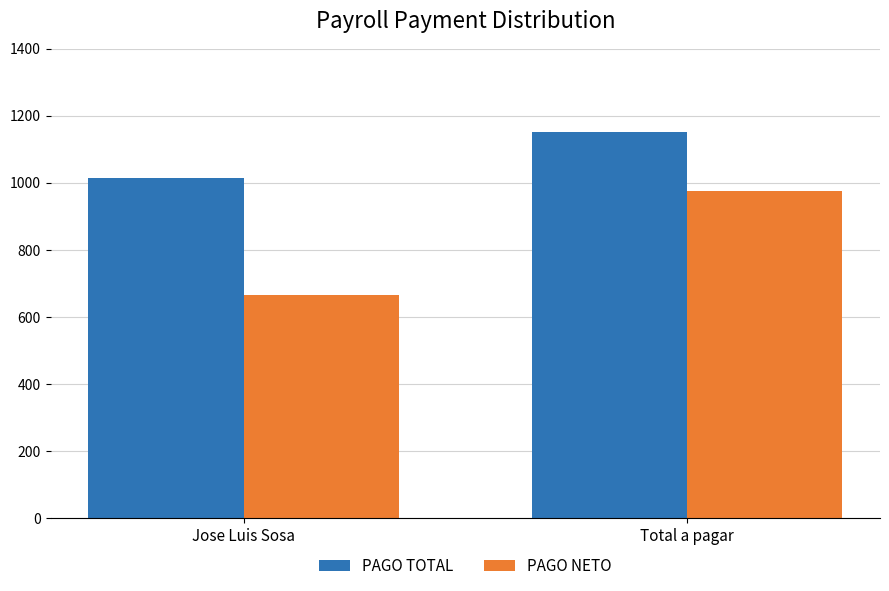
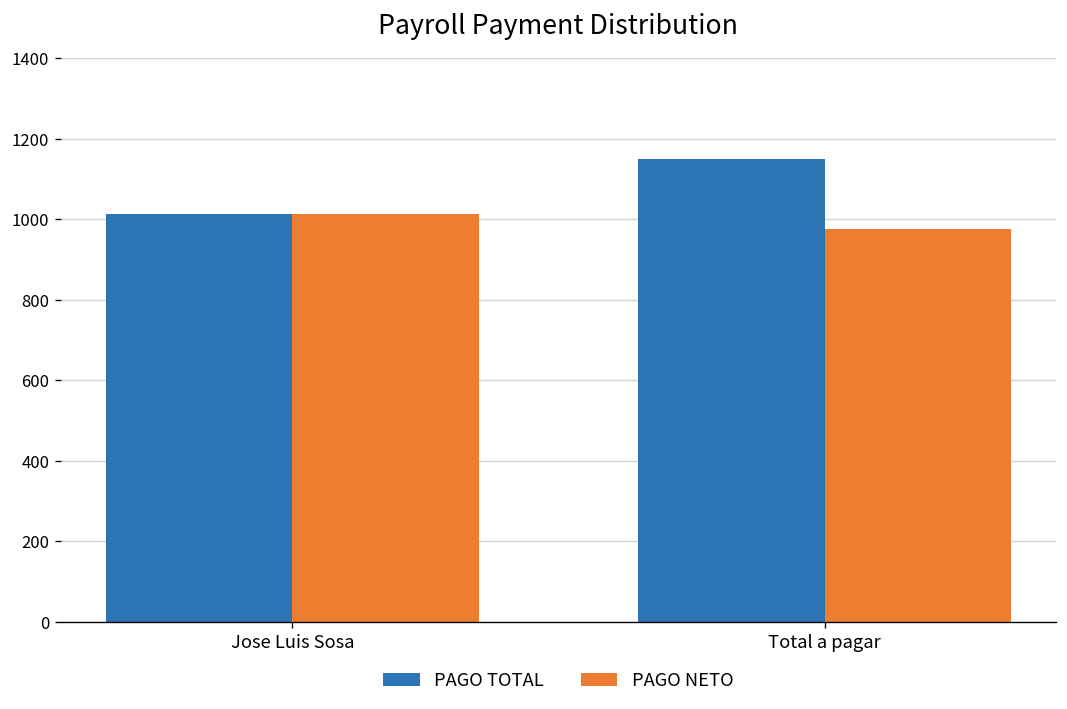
PAGO NETO, Jose Luis Sosa: 660 -> 1010
